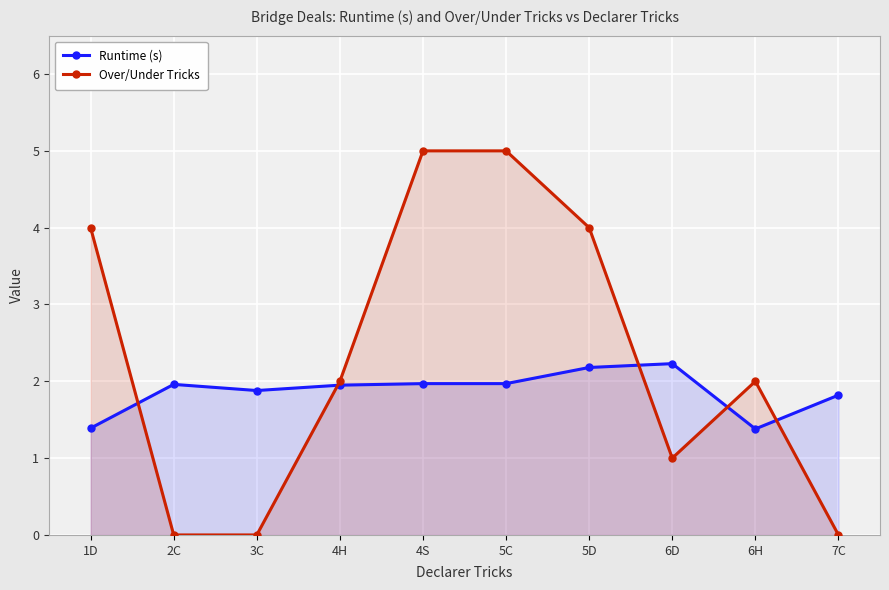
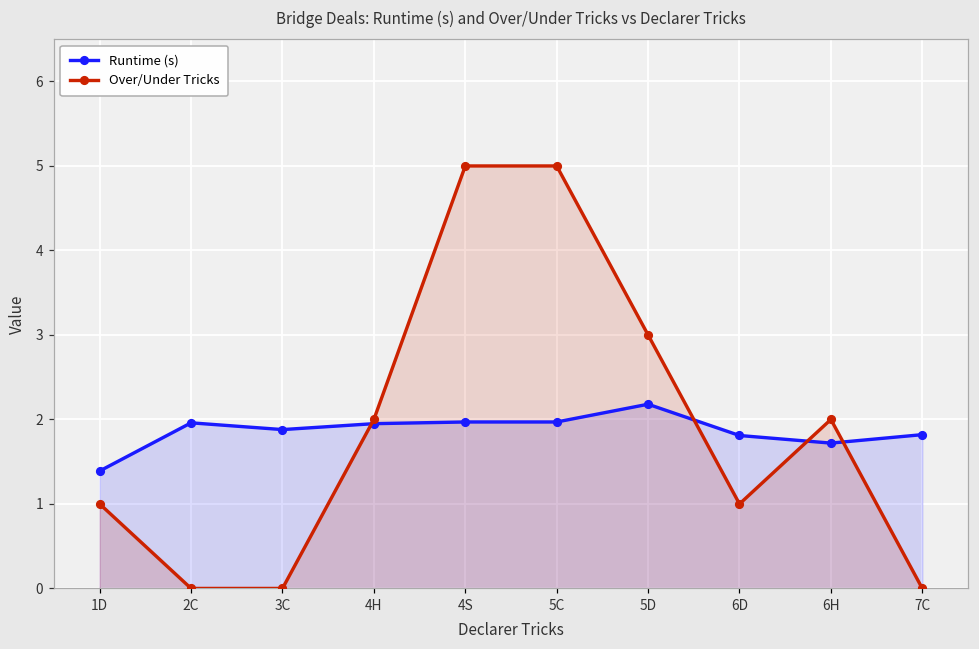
Over/Under Tricks, 1D: 4 -> 1
Over/Under Tricks, 5D: 4 -> 3
Runtime (s), 6D: 2.2 -> 1.8
Runtime (s), 6H: 1.4 -> 1.7
